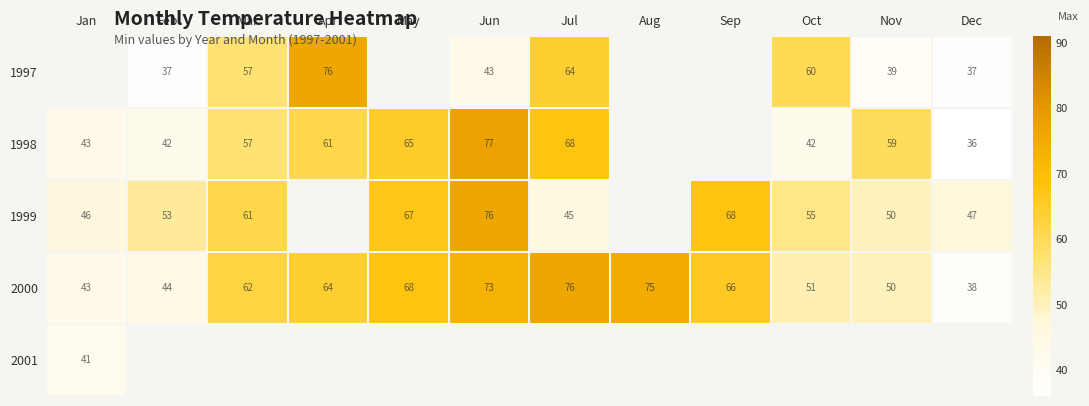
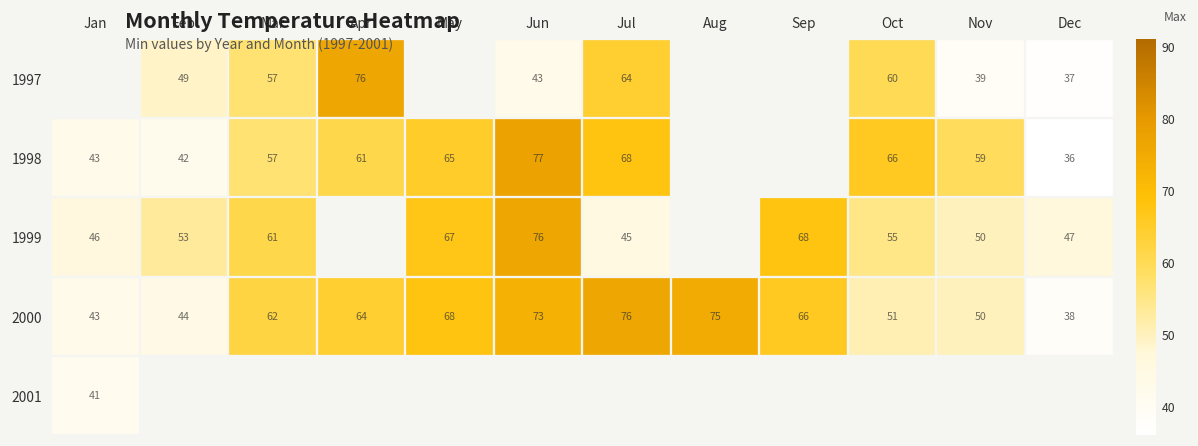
1997, Feb: 37 -> 49
1998, Oct: 42 -> 66
